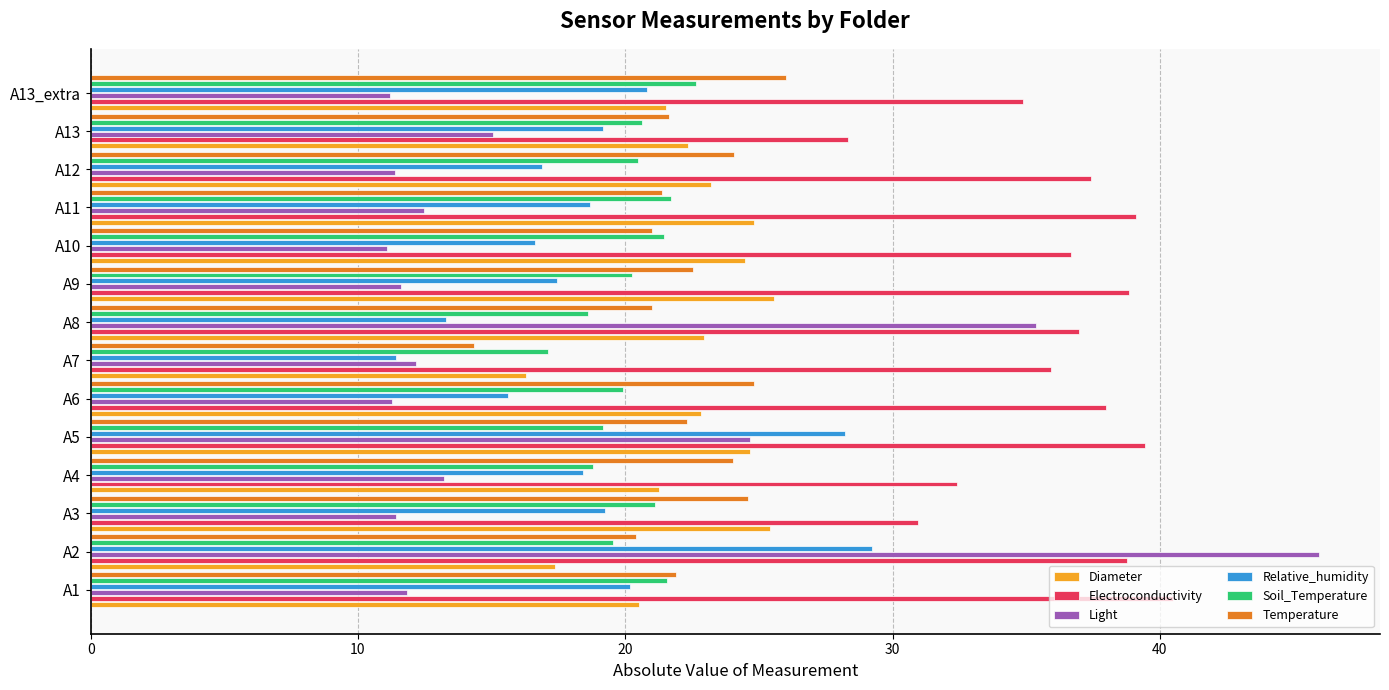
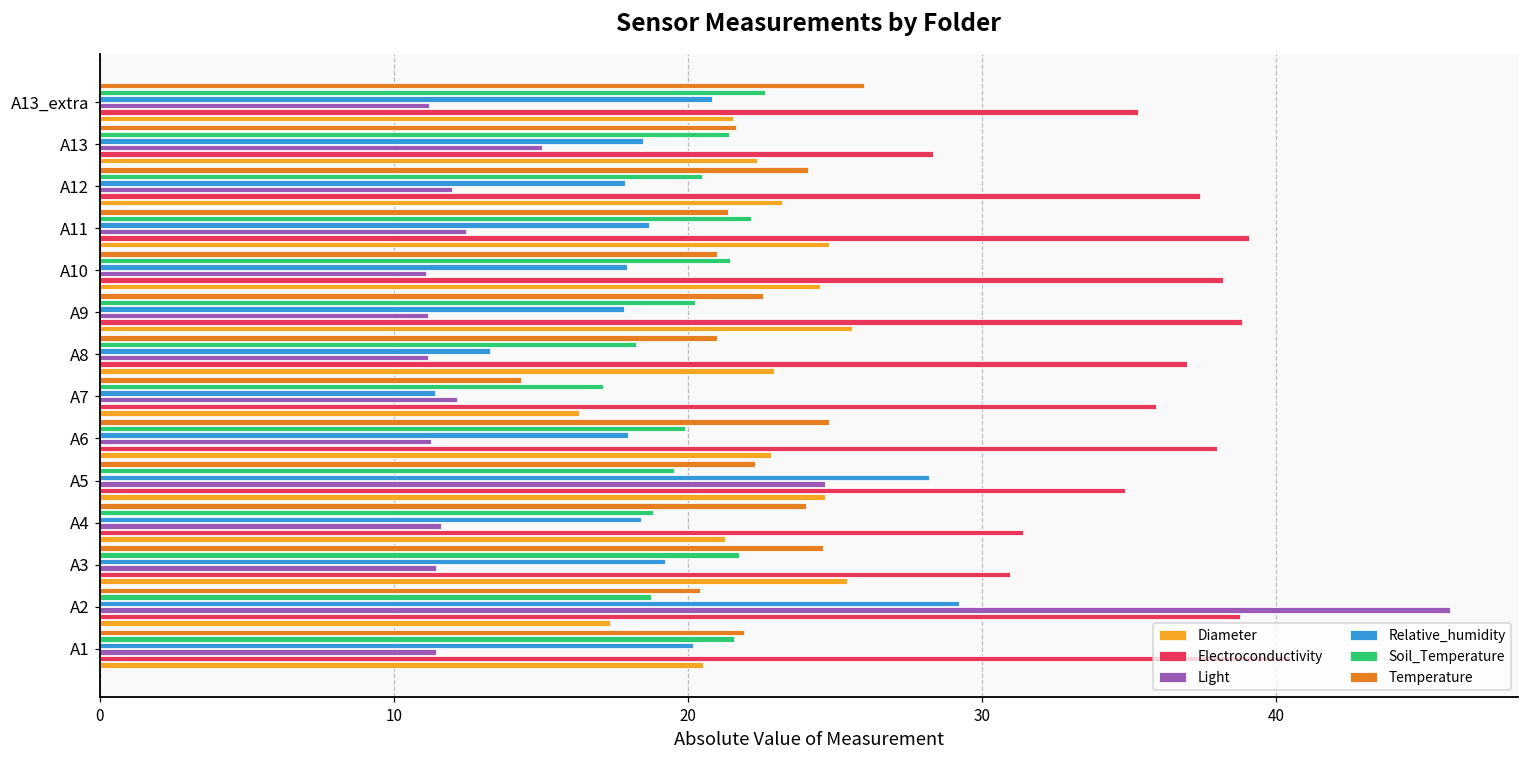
Electroconductivity, A13_extra: 34.9 -> 35.3
Soil_Temperature, A13: 20.6 -> 21.4
Relative_humidity, A13: 19.2 -> 18.5
Relative_humidity, A12: 16.9 -> 17.9
Light, A12: 11.4 -> 12.0
Soil_Temperature, A11: 21.7 -> 22.1
Relative_humidity, A10: 16.6 -> 17.9
Electroconductivity, A10: 36.7 -> 38.2
Relative_humidity, A9: 17.5 -> 17.8
Light, A9: 11.6 -> 11.2
Soil_Temperature, A8: 18.6 -> 18.2
Light, A8: 35.4 -> 11.2
Relative_humidity, A6: 15.6 -> 18.0
Soil_Temperature, A5: 19.2 -> 19.5
Electroconductivity, A5: 39.4 -> 34.9
Light, A4: 13.2 -> 11.6
Electroconductivity, A4: 32.4 -> 31.4
Soil_Temperature, A3: 21.1 -> 21.7
Soil_Temperature, A2: 19.5 -> 18.7
Light, A1: 11.8 -> 11.4
